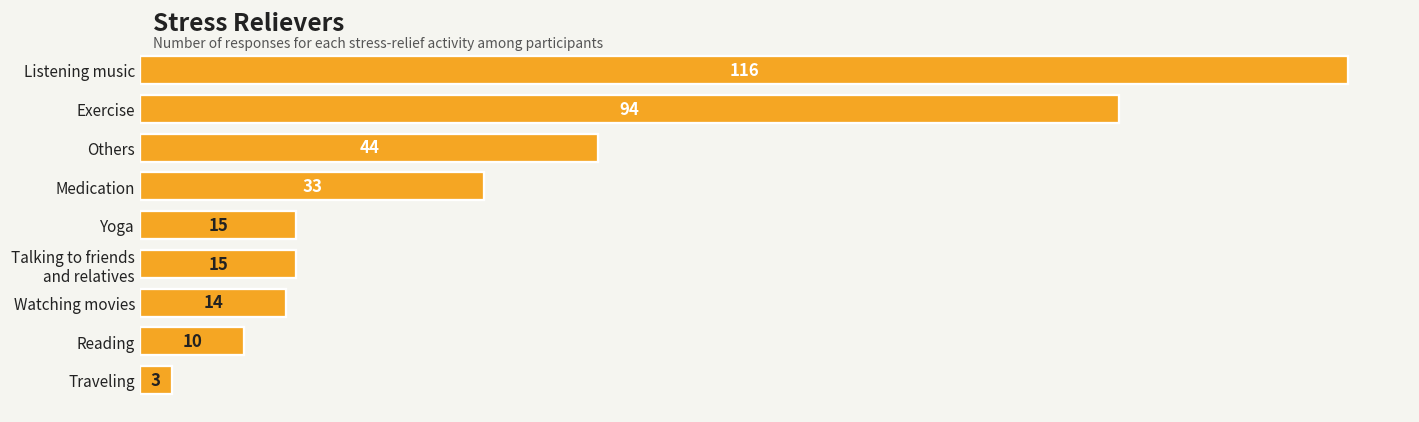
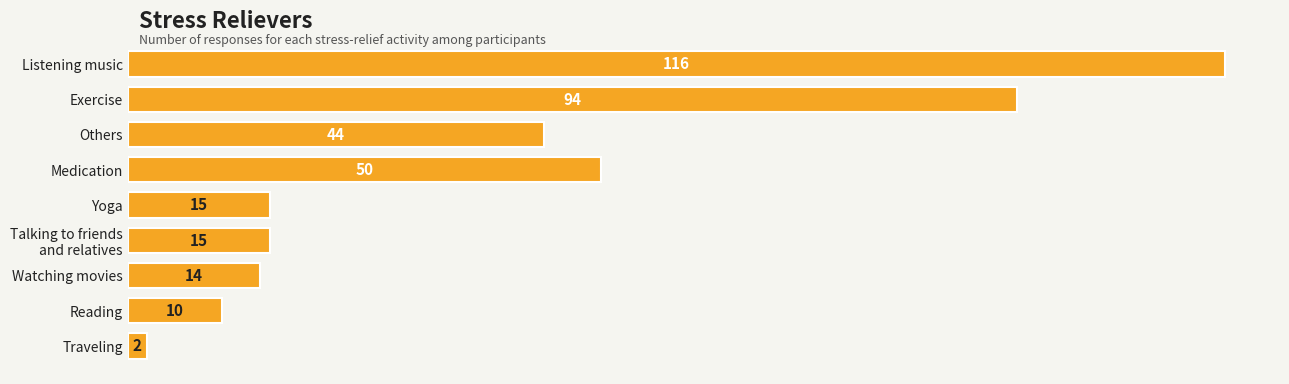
Medication: 33 -> 50
Traveling: 3 -> 2
